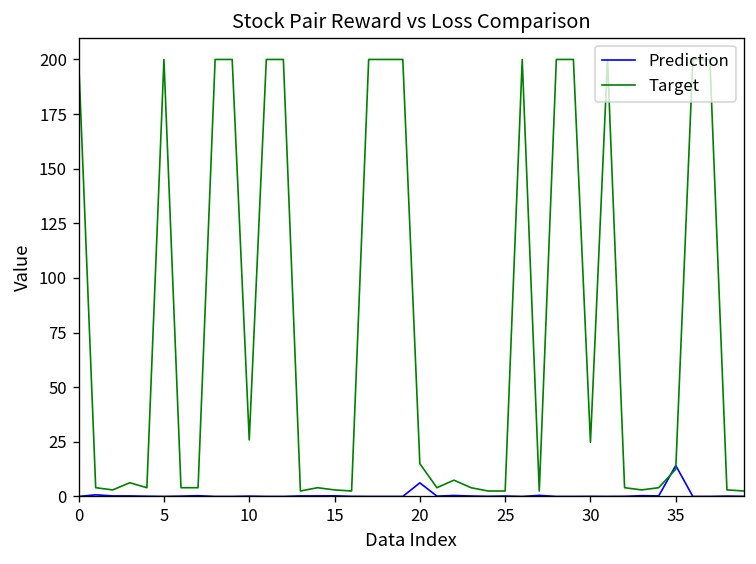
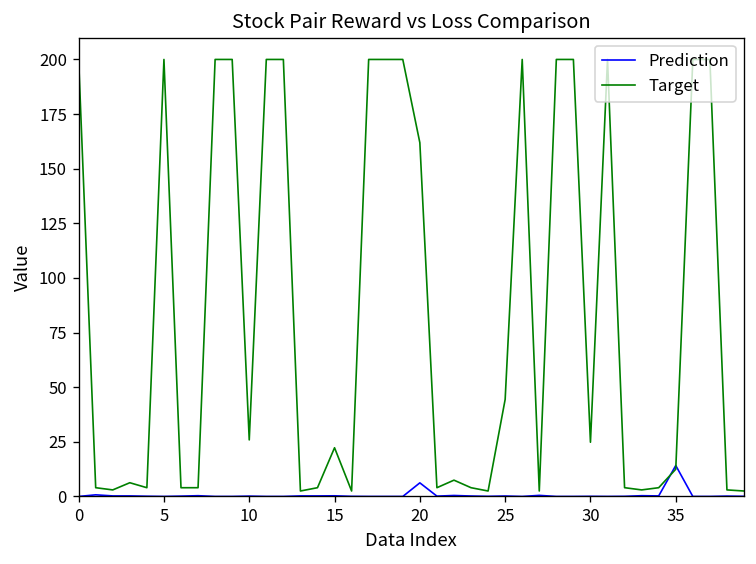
Target, 15: 3 -> 22
Target, 20: 15 -> 162
Target, 25: 3 -> 44
